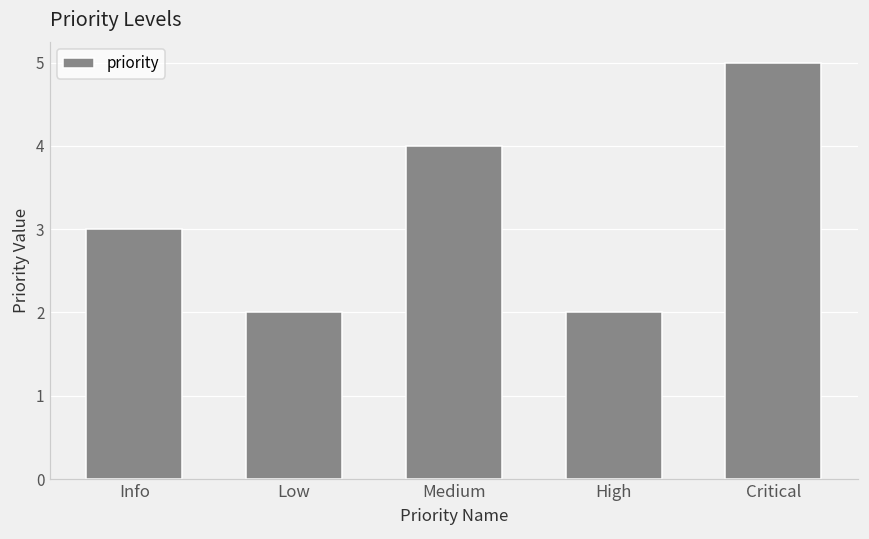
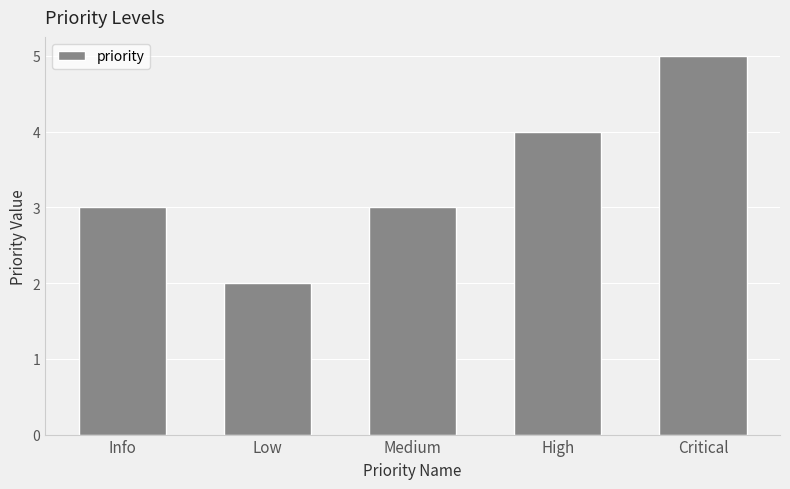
Medium: 4 -> 3
High: 2 -> 4
